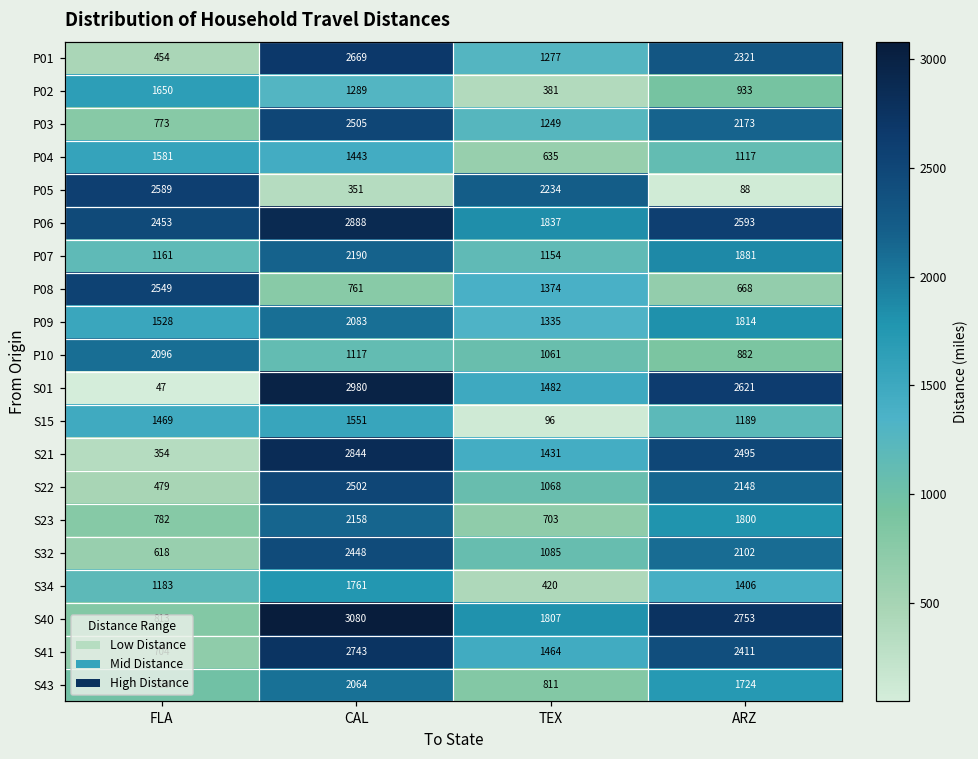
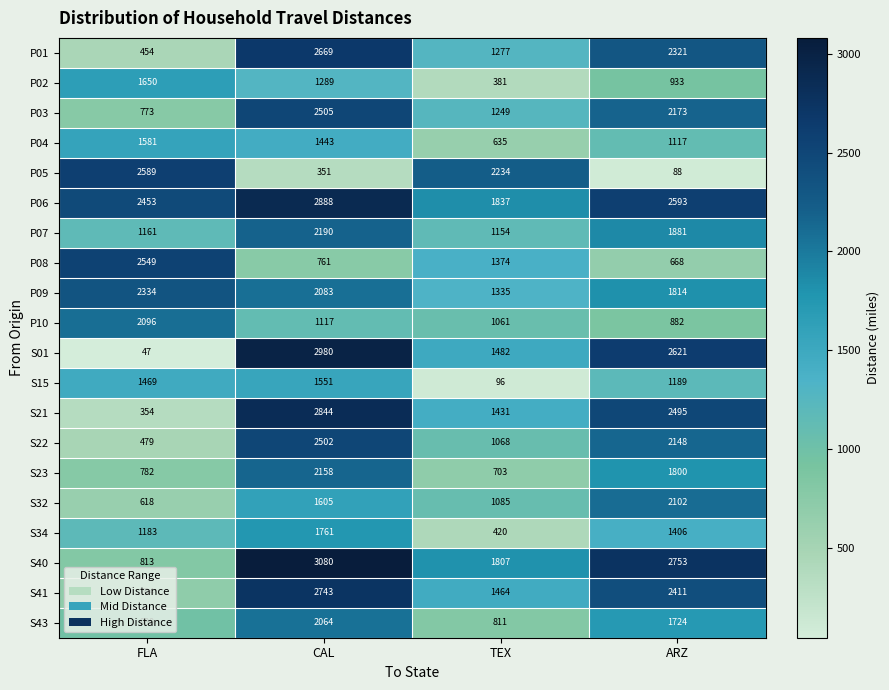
P09, FLA: 1528 -> 2334
S32, CAL: 2448 -> 1605
